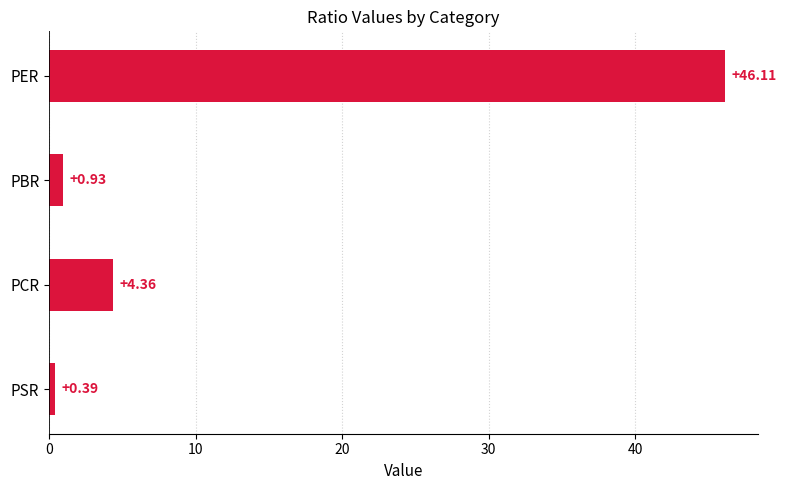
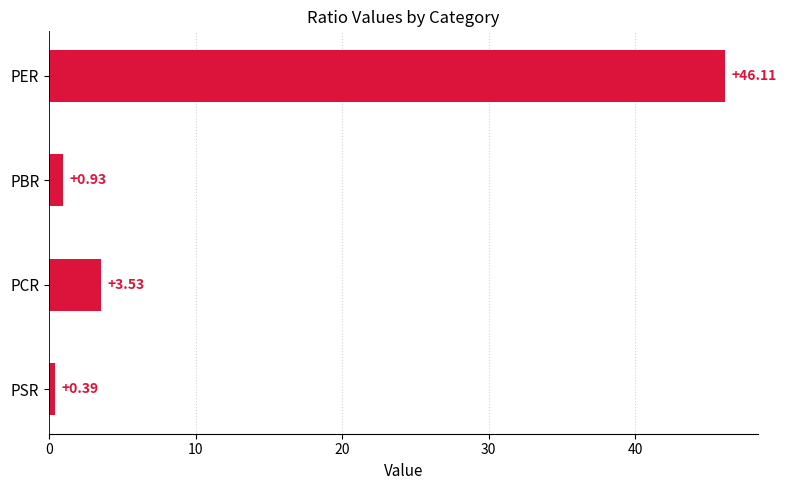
PCR: +4.36 -> +3.53
